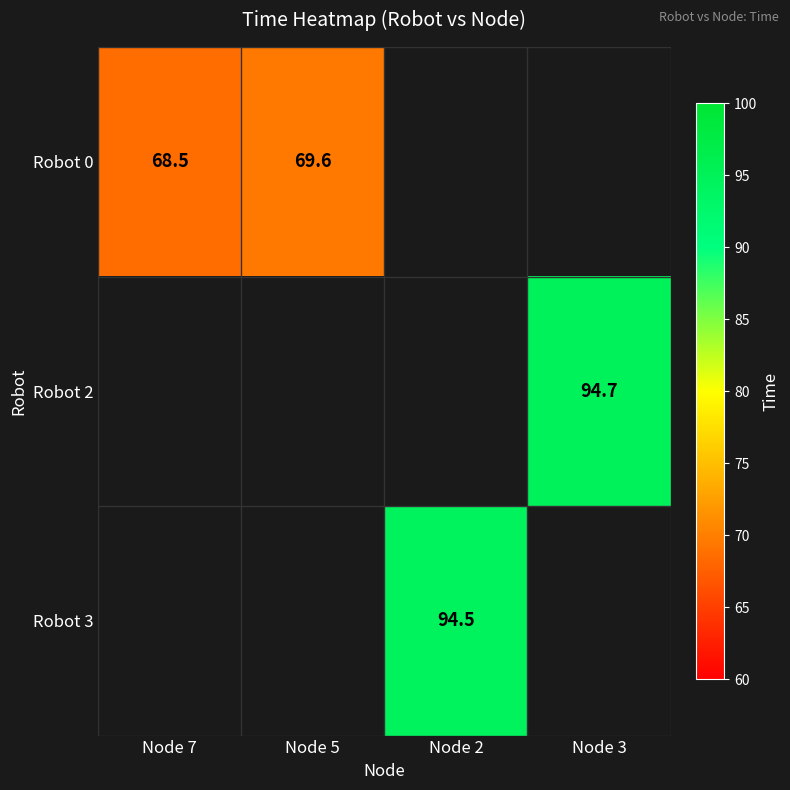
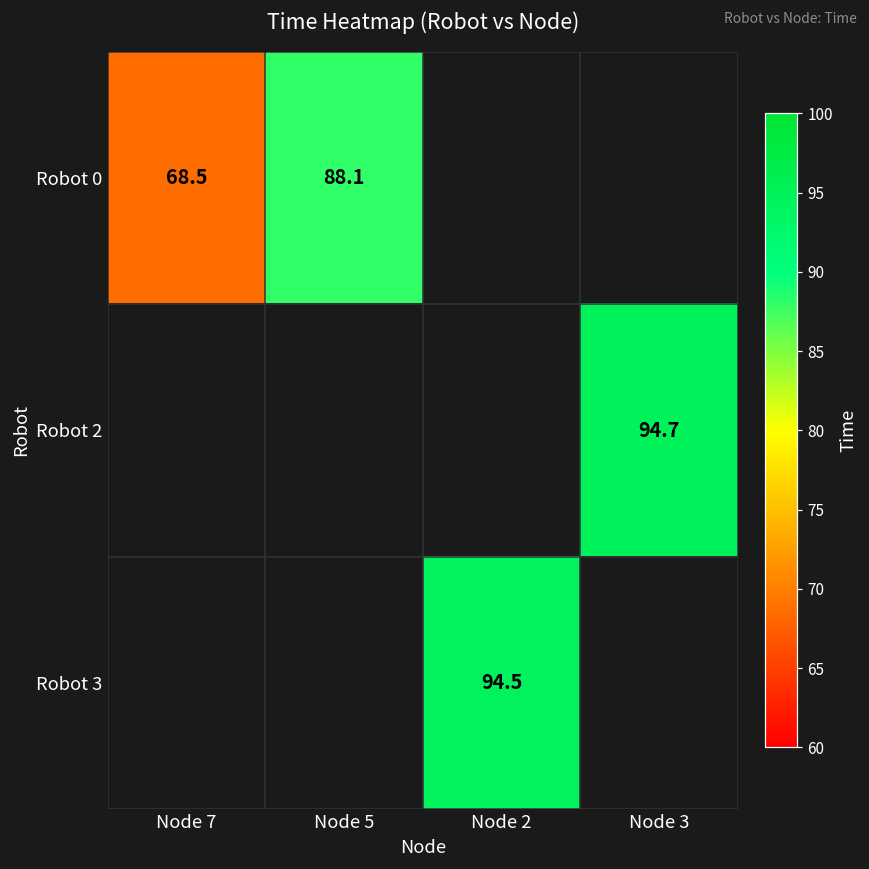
Robot 0, Node 5: 69.6 -> 88.1
